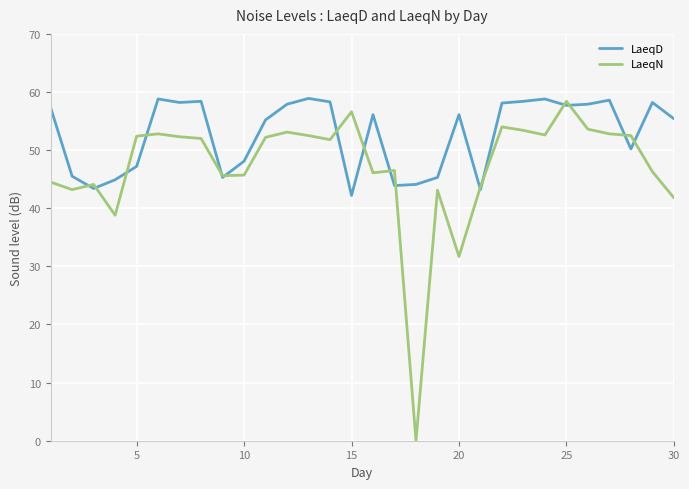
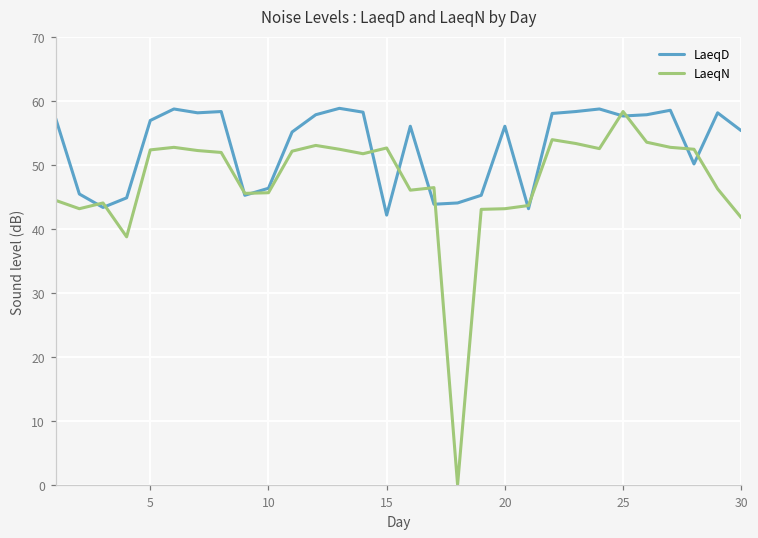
LaeqD, 5: 47 -> 57
LaeqD, 10: 48 -> 46
LaeqN, 15: 57 -> 53
LaeqN, 20: 32 -> 43
